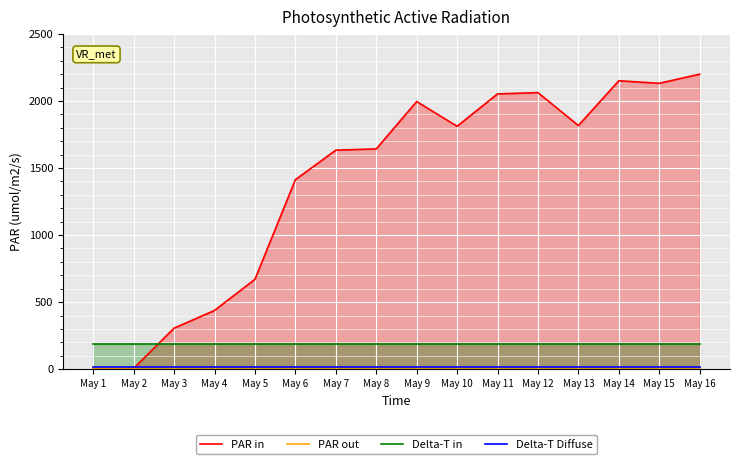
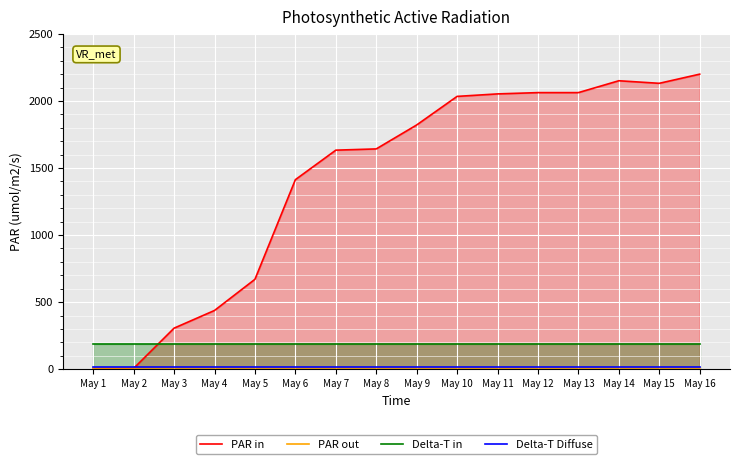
PAR in, May 9: 2000 -> 1820
PAR in, May 10: 1810 -> 2030
PAR in, May 13: 1820 -> 2060
